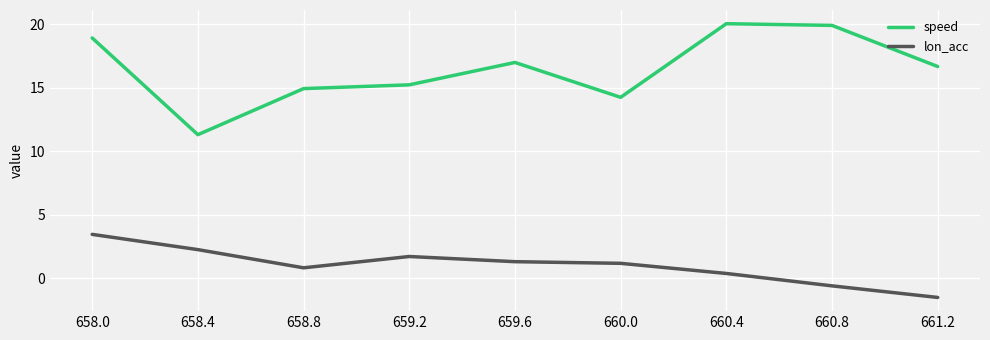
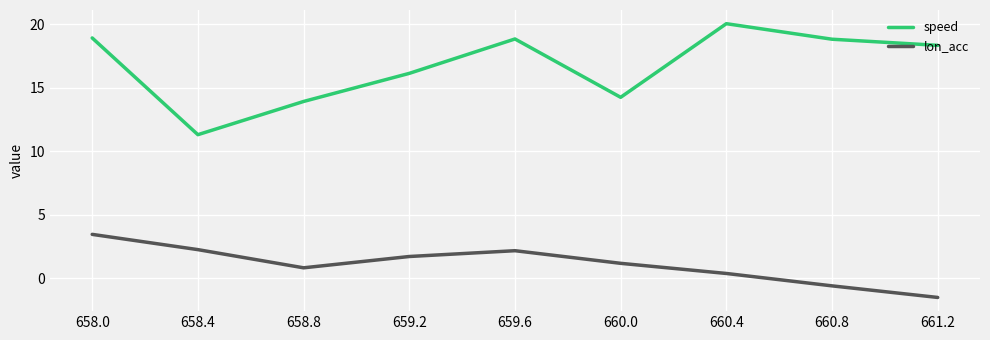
speed, 658.8: 14.9 -> 13.9
speed, 659.2: 15.2 -> 16.1
speed, 659.6: 17.0 -> 18.9
lon_acc, 659.6: 1.3 -> 2.2
speed, 660.8: 19.9 -> 18.8
speed, 661.2: 16.7 -> 18.4
